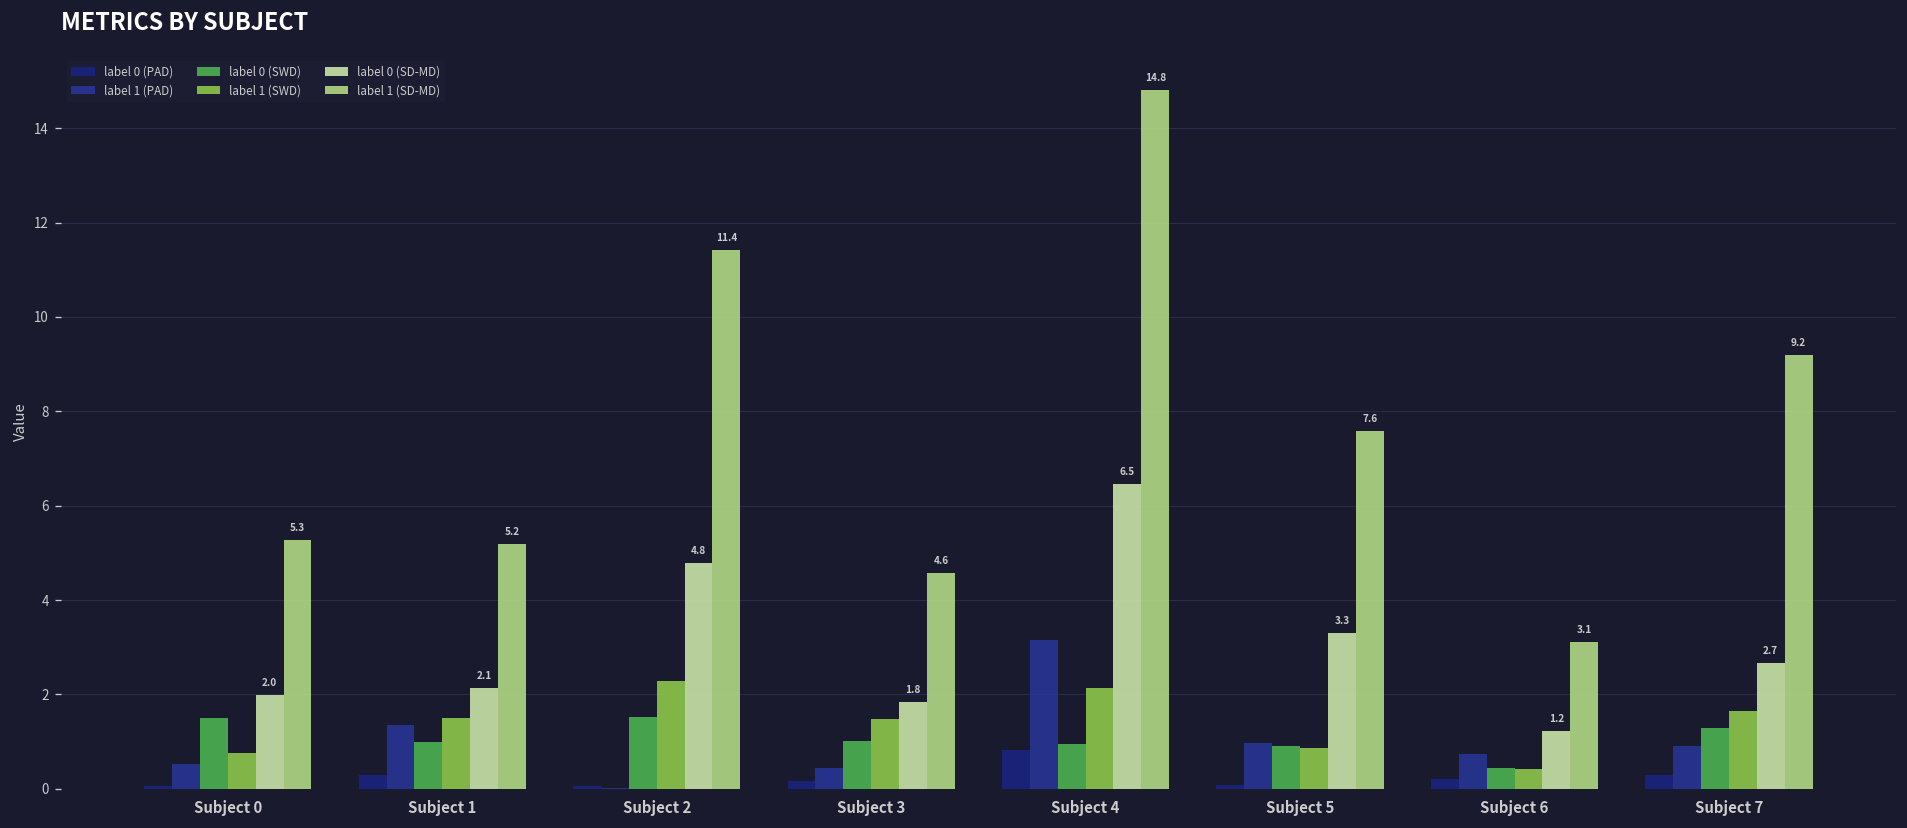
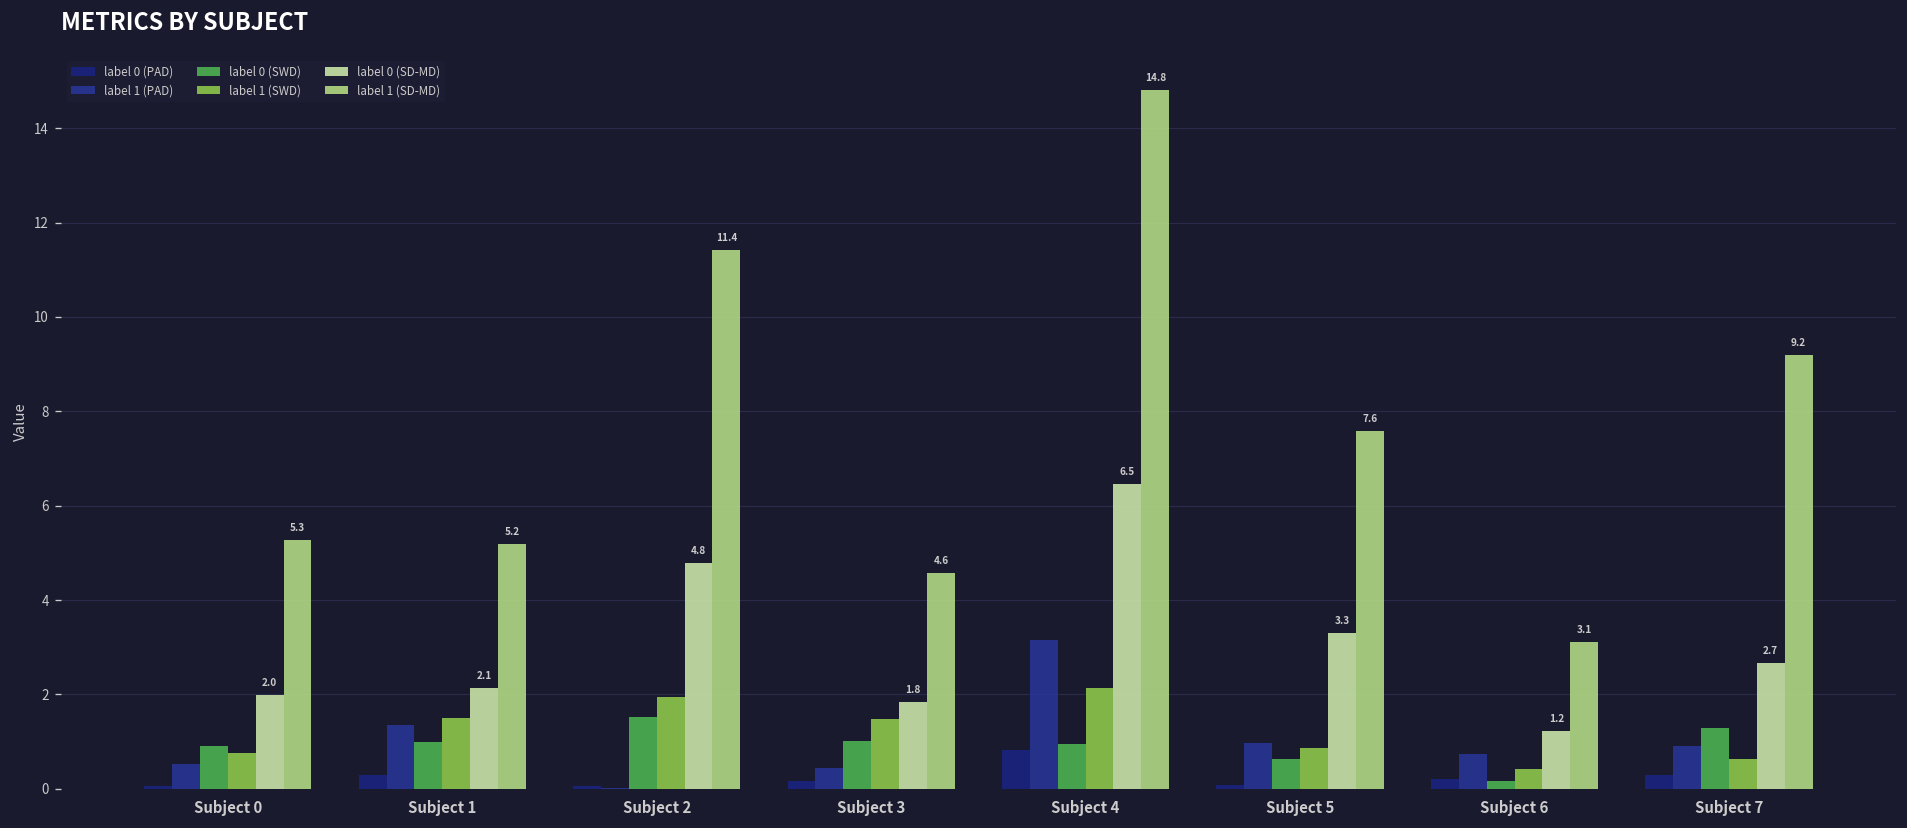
label 0 (SWD), Subject 0: 1.5 -> 0.9
label 1 (SWD), Subject 2: 2.3 -> 1.9
label 0 (SWD), Subject 5: 0.9 -> 0.6
label 0 (SWD), Subject 6: 0.4 -> 0.2
label 1 (SWD), Subject 7: 1.6 -> 0.6
